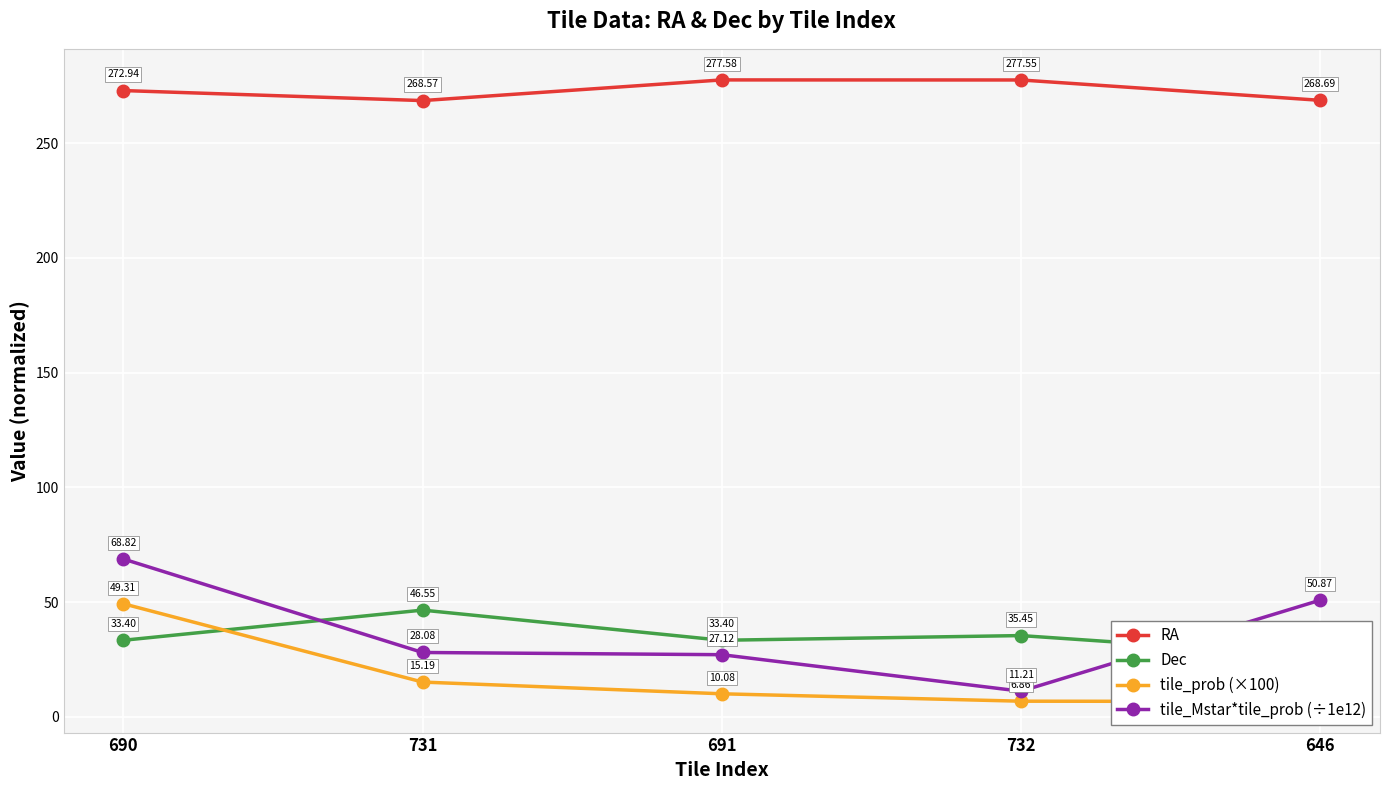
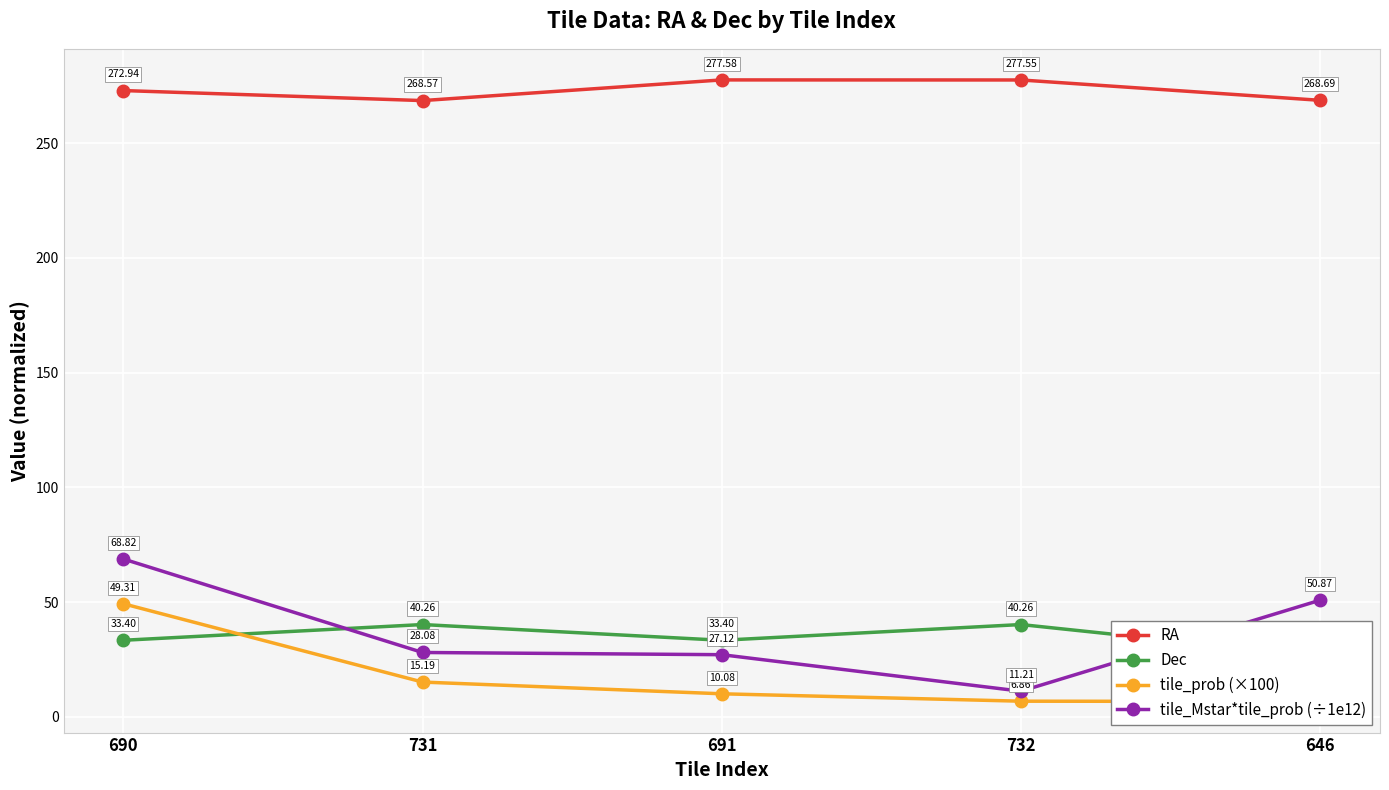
Dec, 731: 46.55 -> 40.26
Dec, 732: 35.45 -> 40.26
